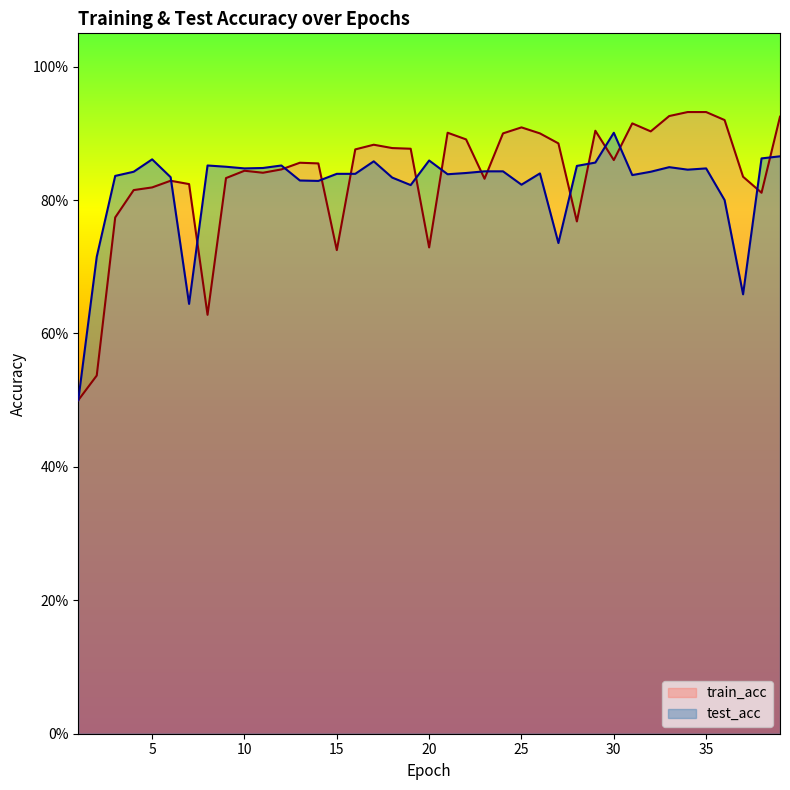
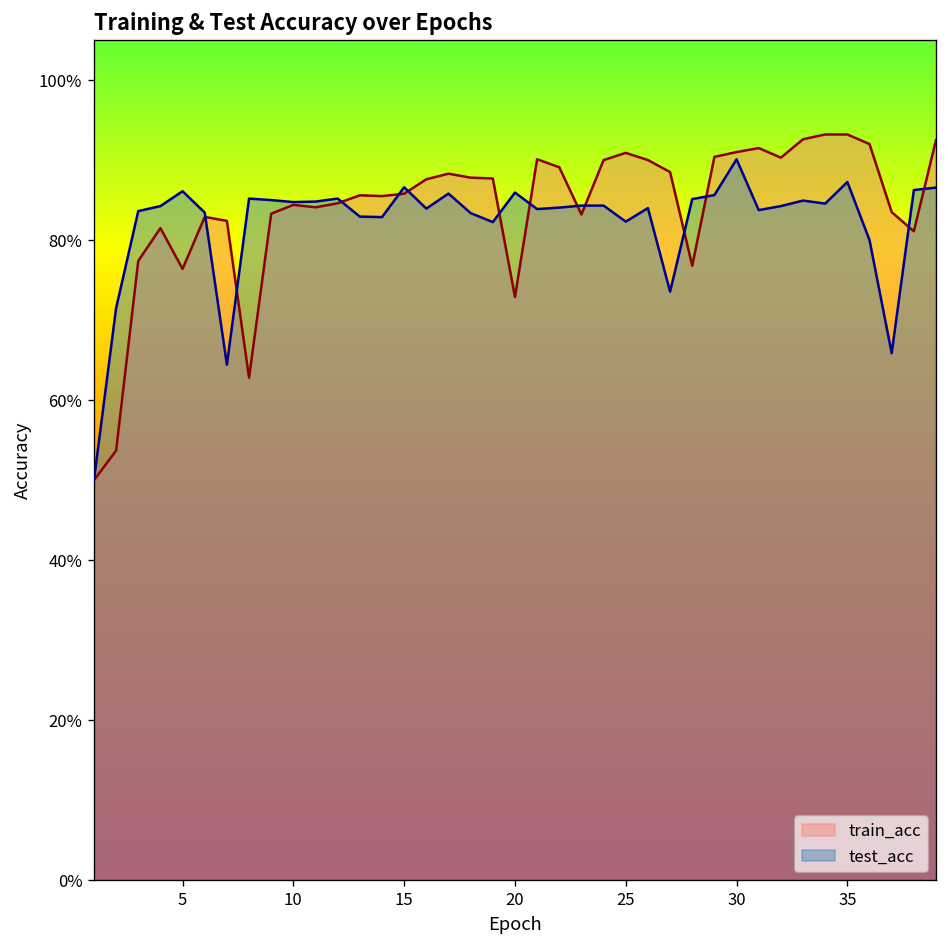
train_acc, 5: 82% -> 76%
train_acc, 15: 73% -> 86%
test_acc, 15: 84% -> 87%
train_acc, 30: 86% -> 91%
test_acc, 35: 85% -> 87%
